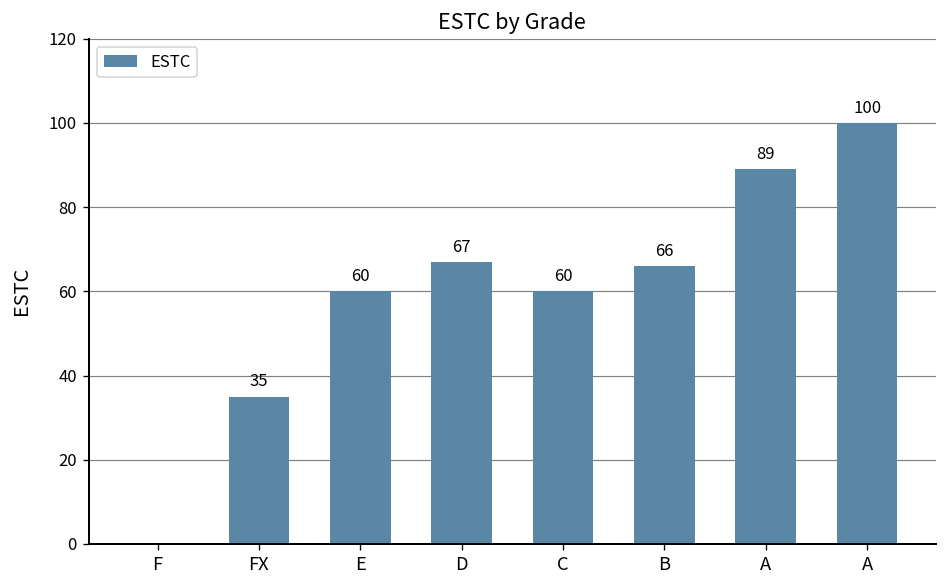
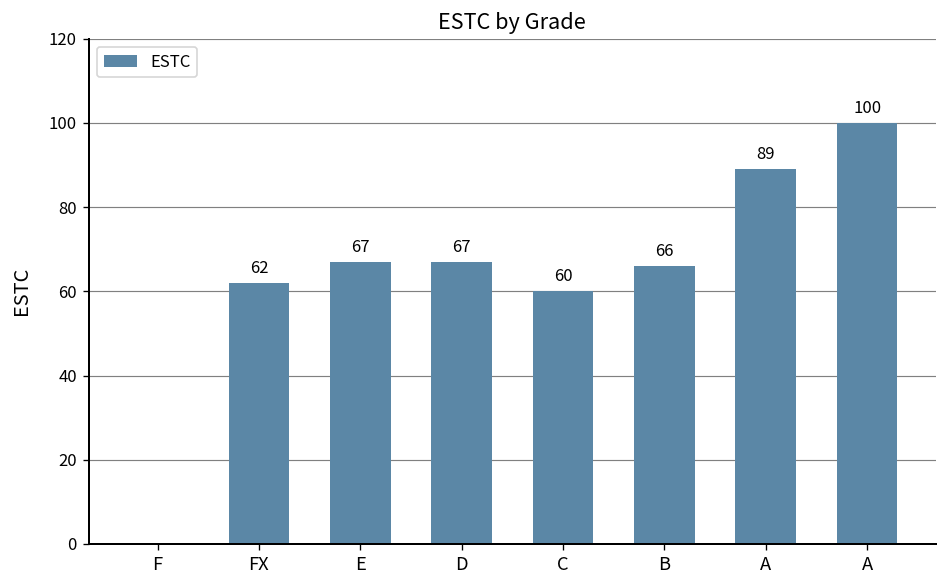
FX: 35 -> 62
E: 60 -> 67
